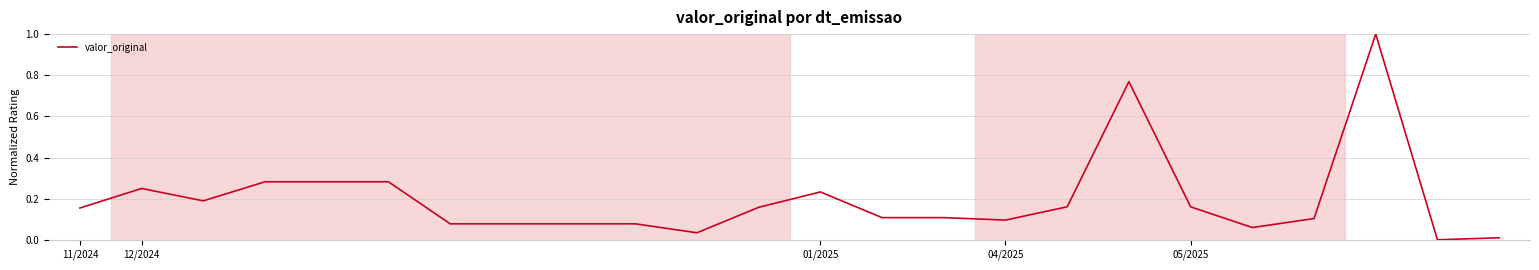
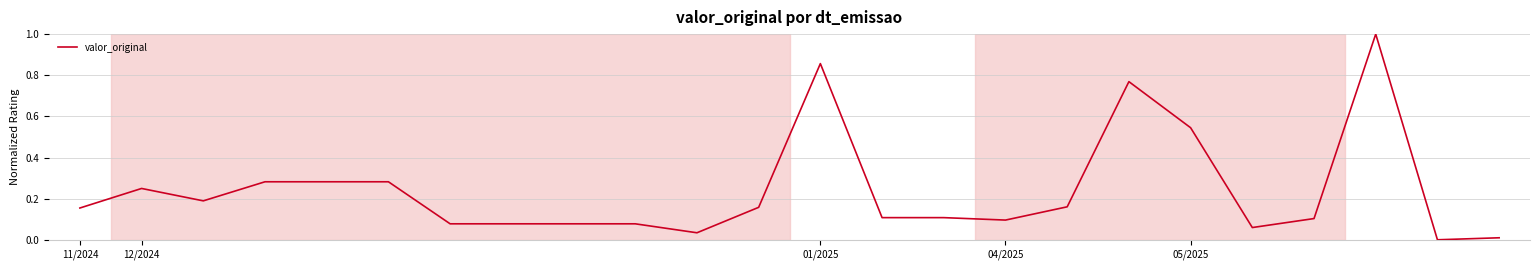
01/2025: 0.23 -> 0.86
05/2025: 0.16 -> 0.54
